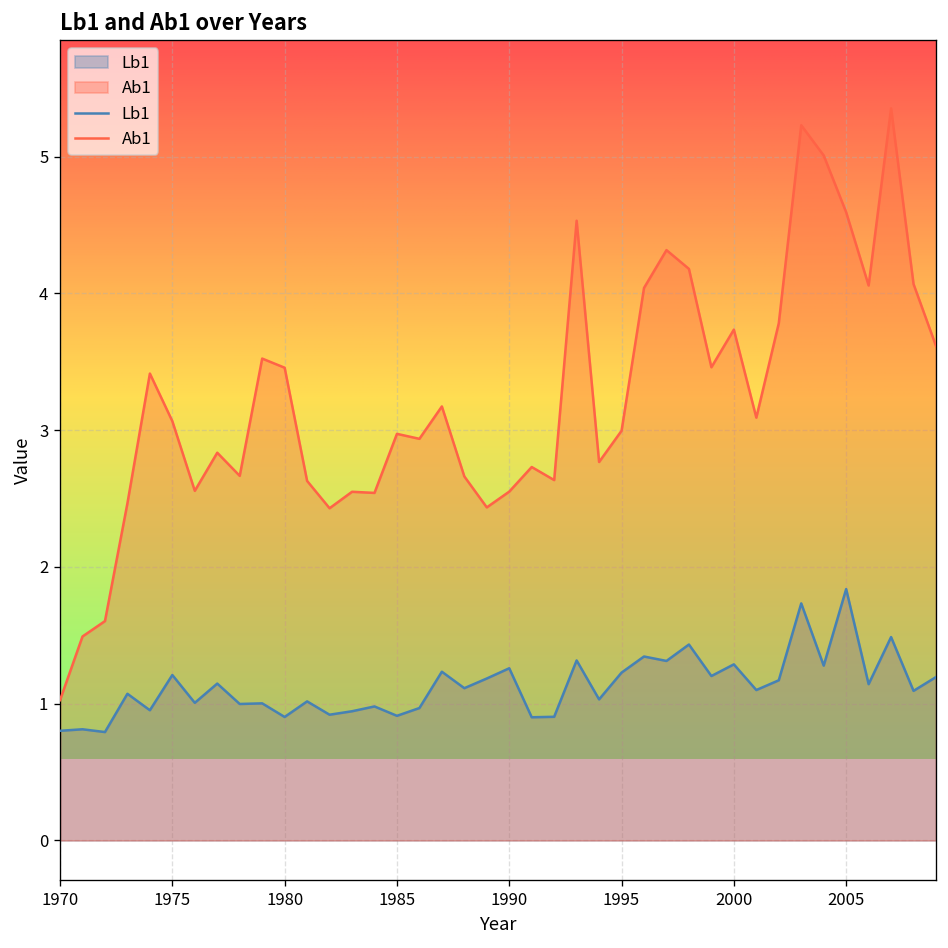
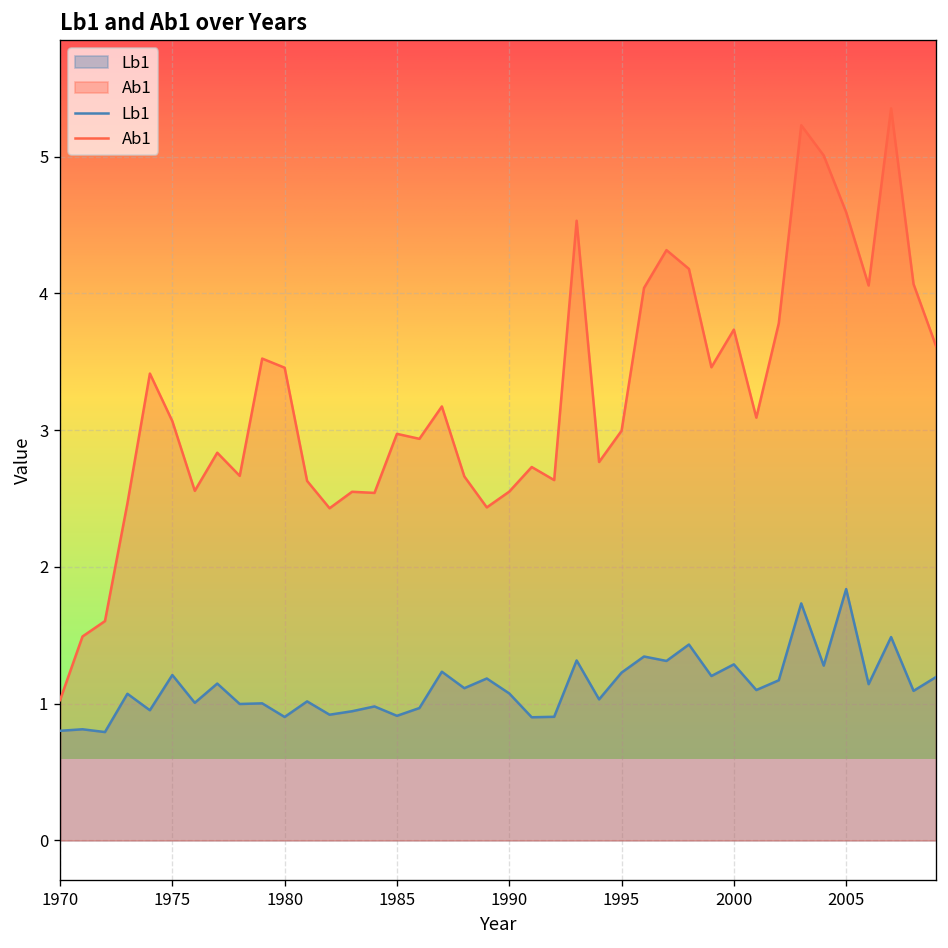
Lb1, 1990: 1.26 -> 1.07
